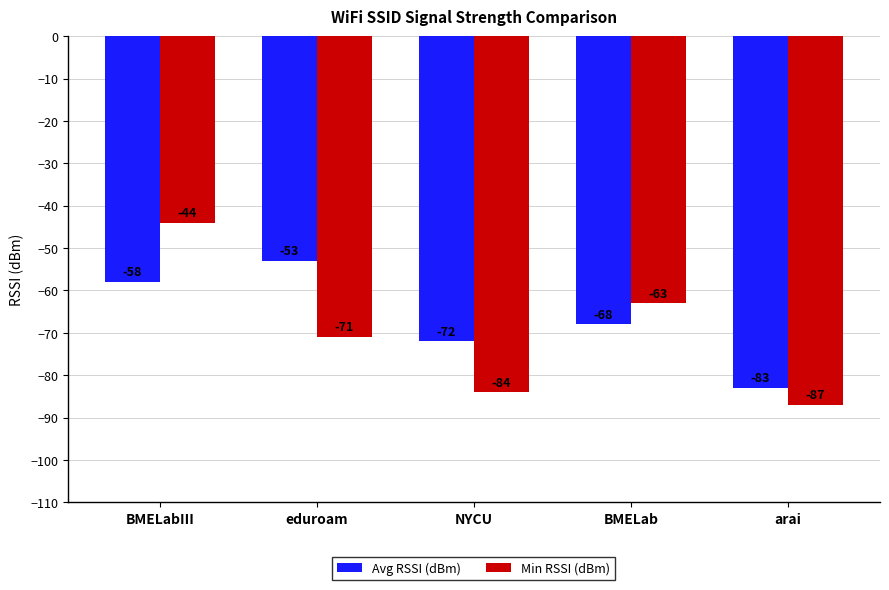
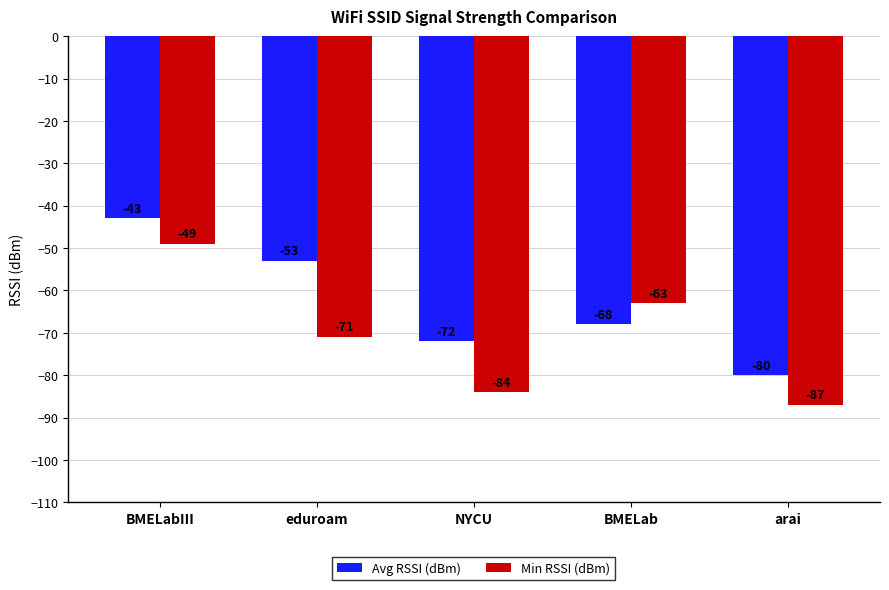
Avg RSSI (dBm), BMELabIII: -58 -> -43
Min RSSI (dBm), BMELabIII: -44 -> -49
Avg RSSI (dBm), arai: -83 -> -80
